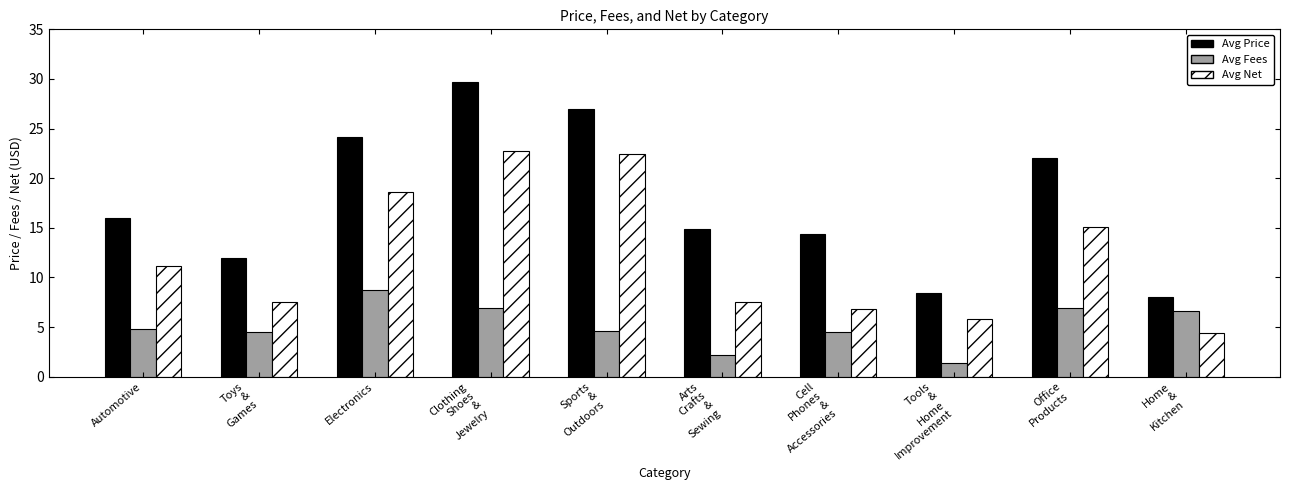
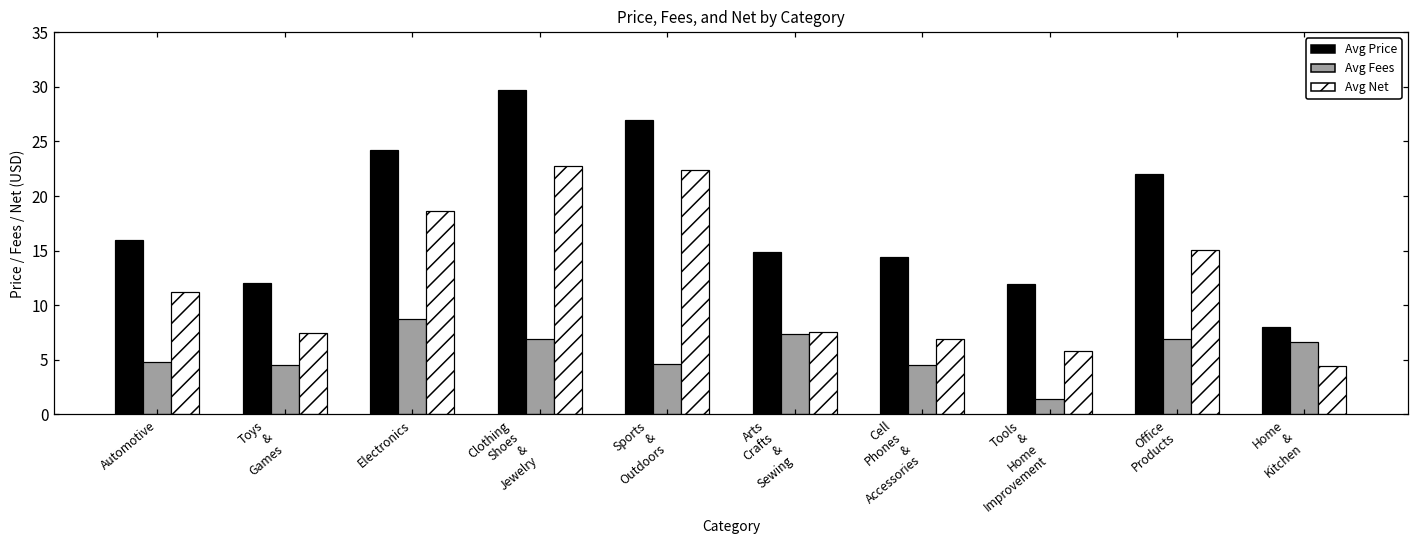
Avg Fees, Arts Crafts & Sewing: 2 -> 7
Avg Price, Tools & Home Improvement: 8 -> 12
